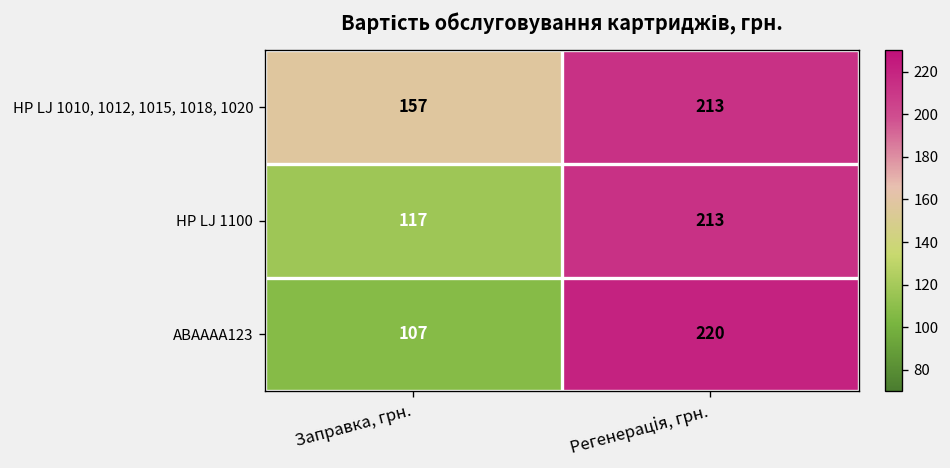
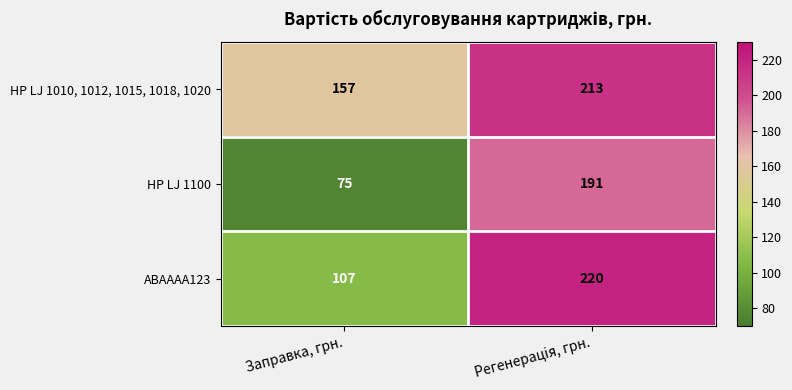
HP LJ 1100, Заправка, грн.: 117 -> 75
HP LJ 1100, Регенерація, грн.: 213 -> 191
